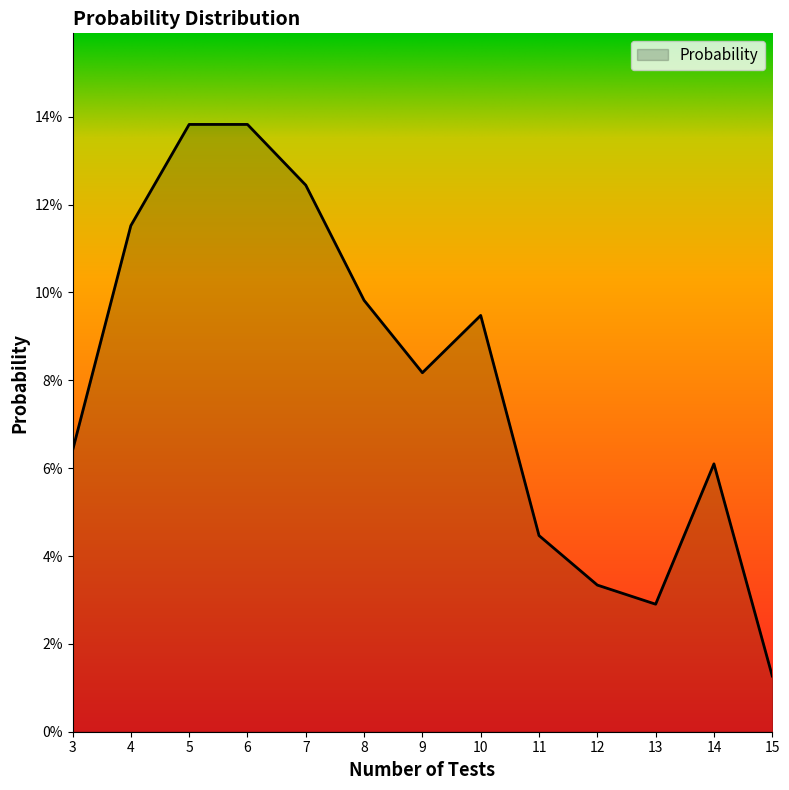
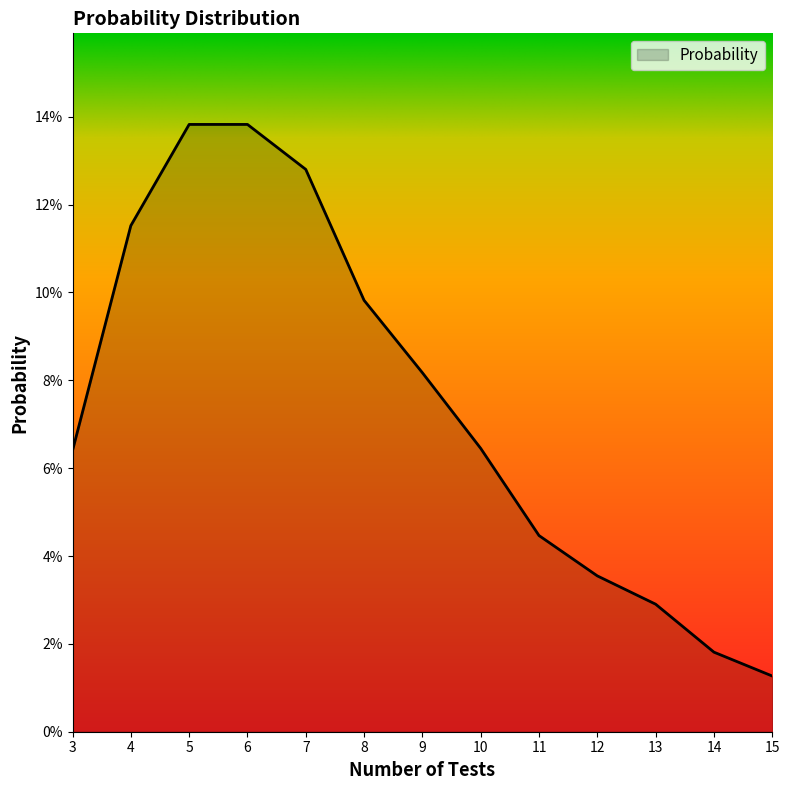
7: 12.4% -> 12.8%
10: 9.5% -> 6.4%
12: 3.3% -> 3.5%
14: 6.1% -> 1.8%
